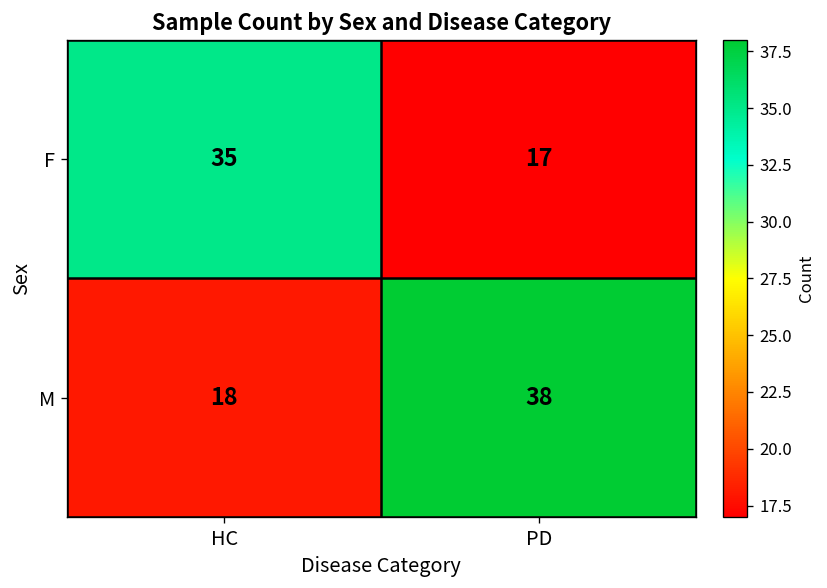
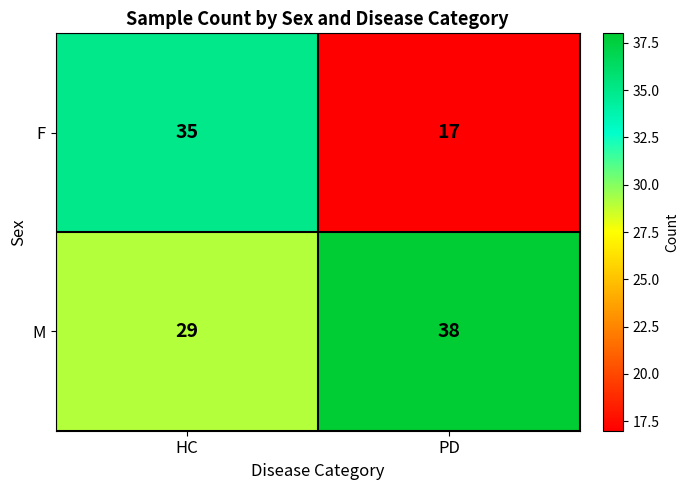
M, HC: 18 -> 29
